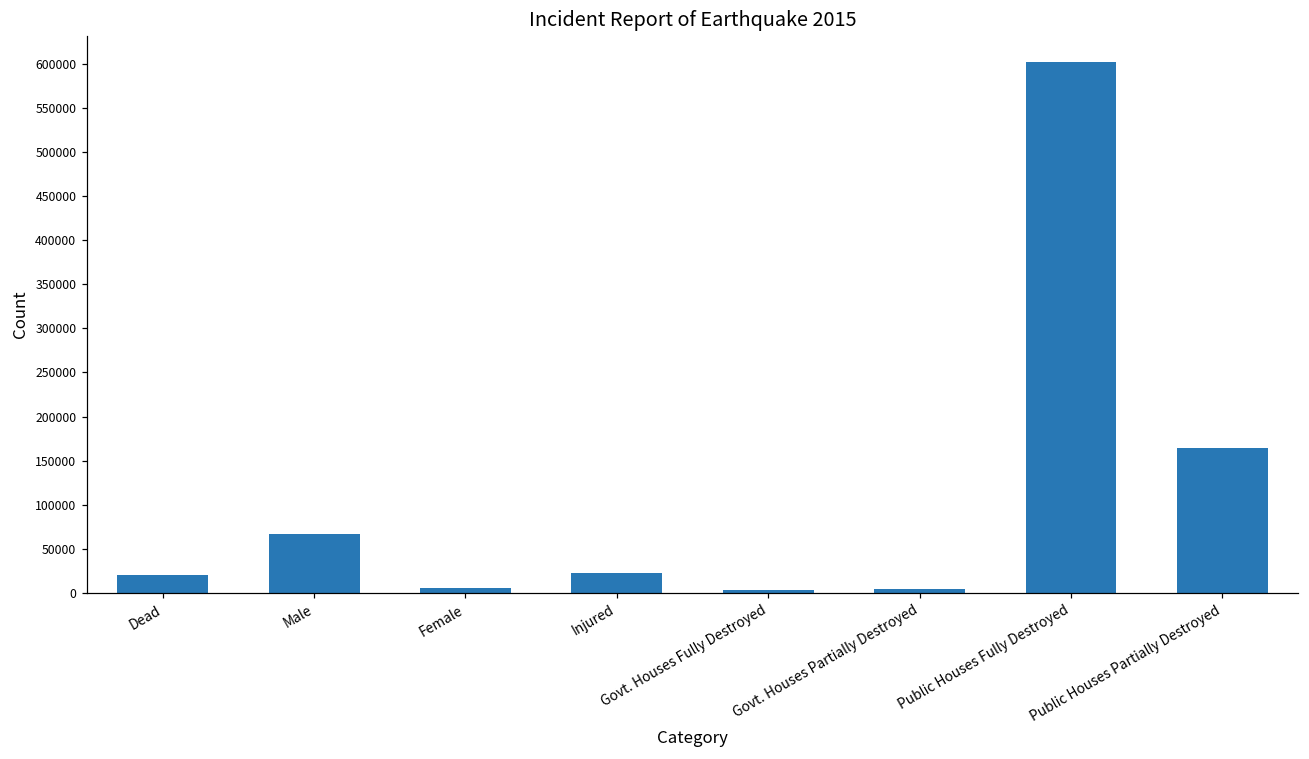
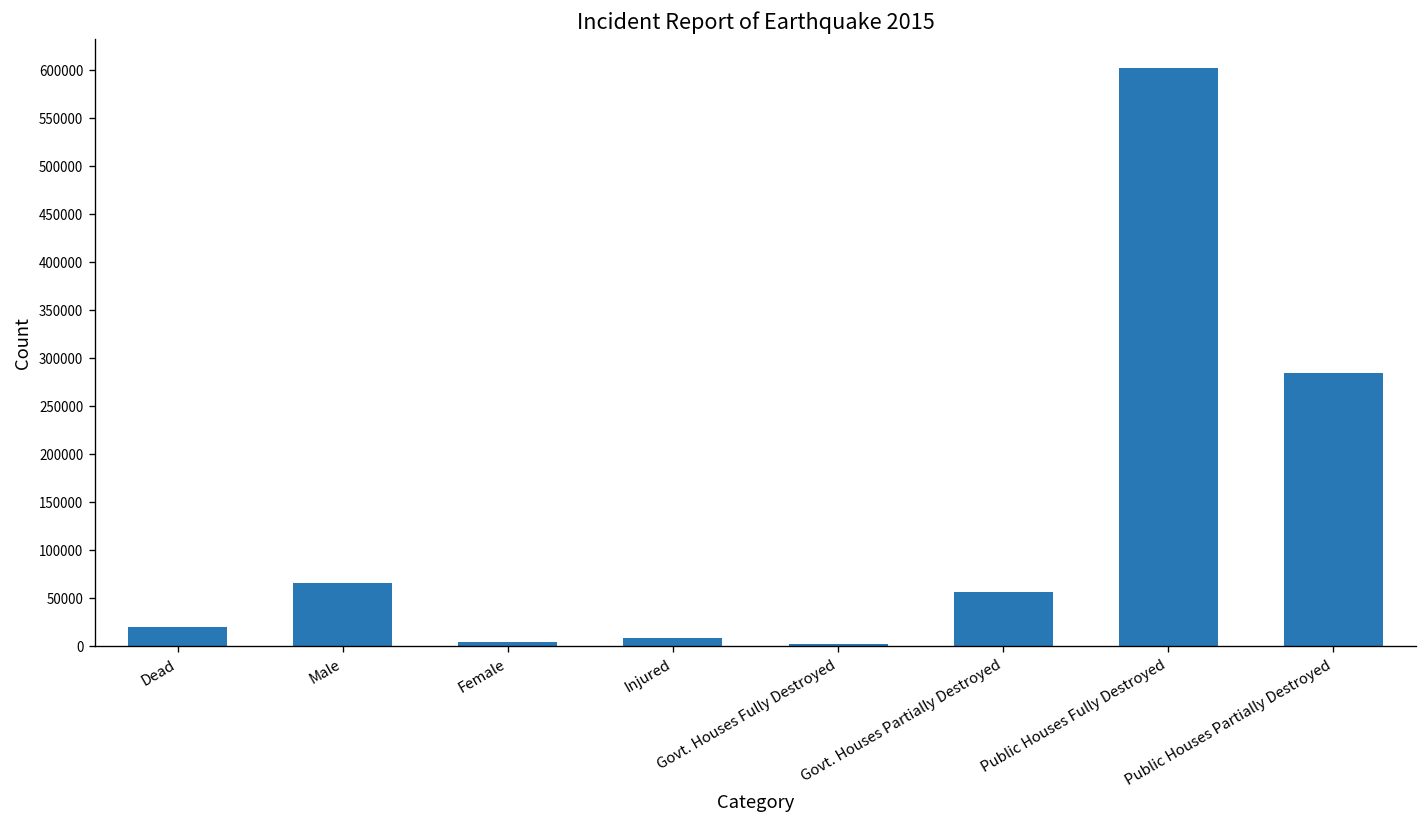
Injured: 20000 -> 10000
Govt. Houses Partially Destroyed: 0 -> 60000
Public Houses Partially Destroyed: 160000 -> 280000
